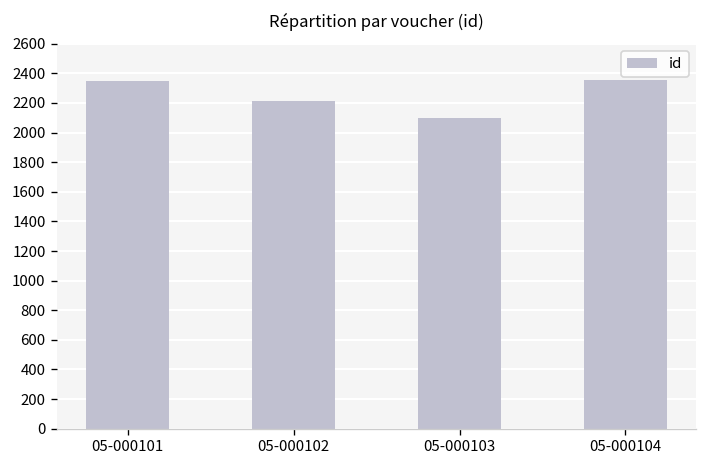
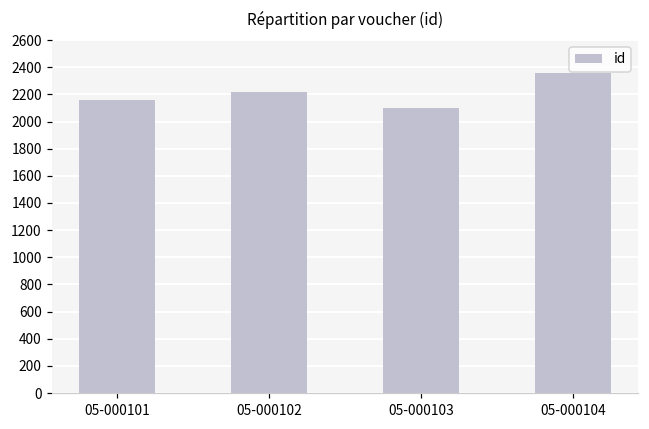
05-000101: 2350 -> 2160
